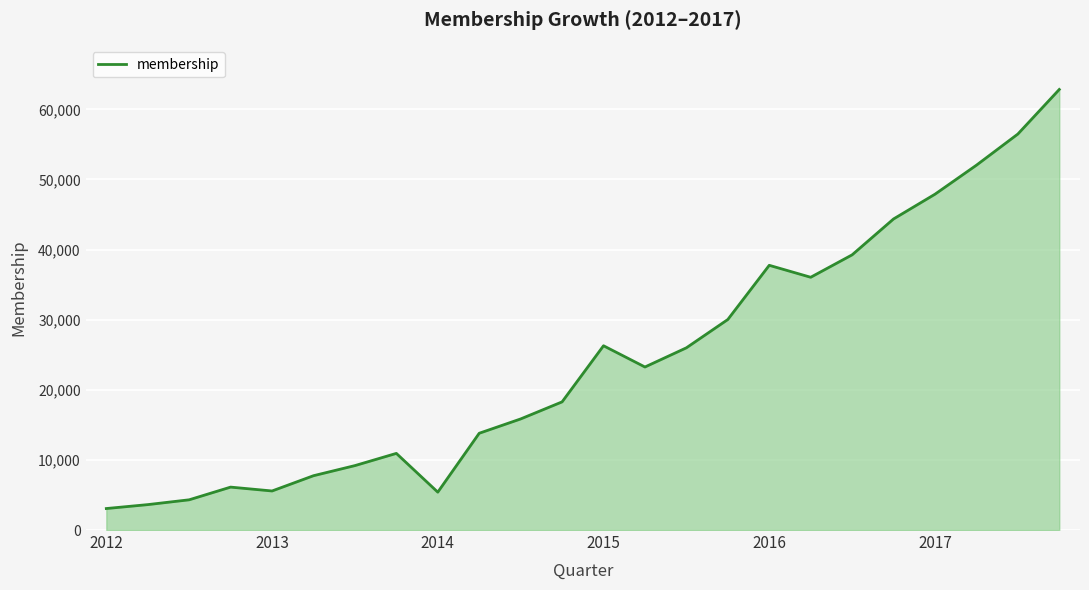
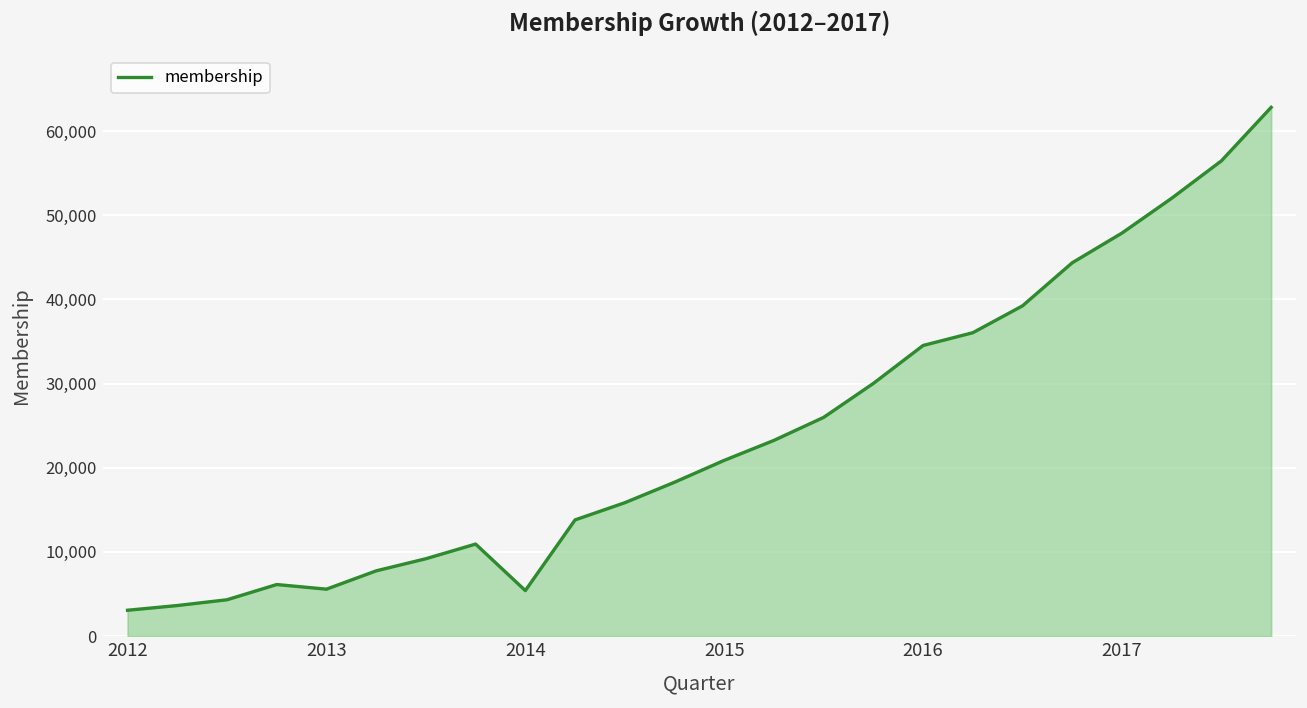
2015: 26,000 -> 21,000
2016: 38,000 -> 35,000
